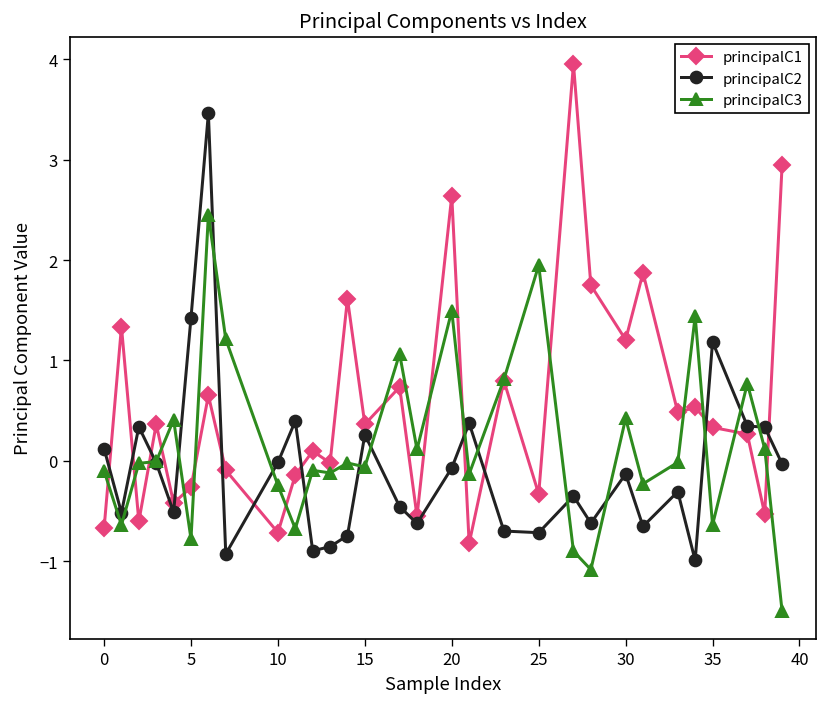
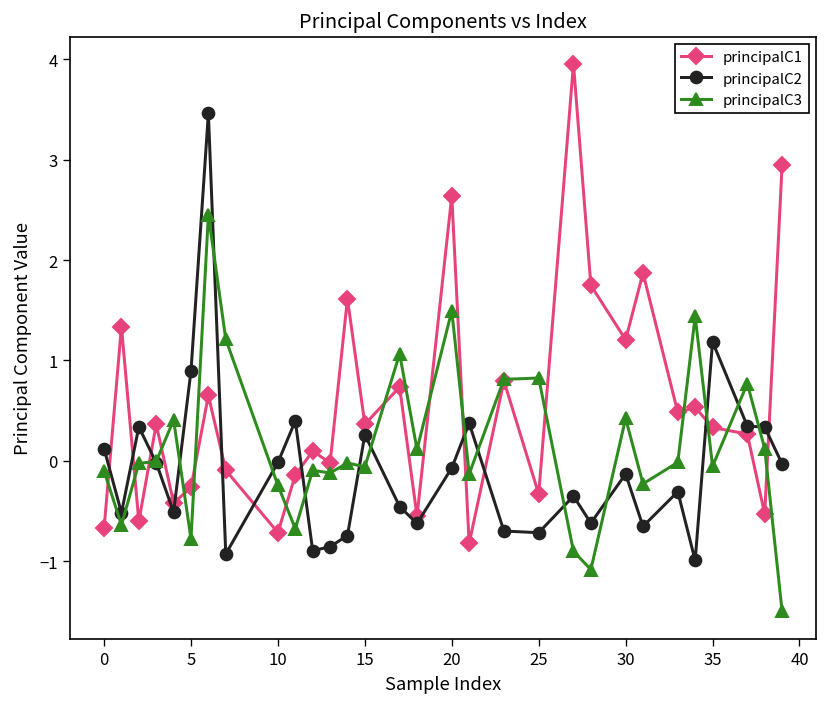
principalC2, 5: 1.4 -> 0.9
principalC3, 25: 1.9 -> 0.8
principalC3, 35: -0.6 -> -0.1
